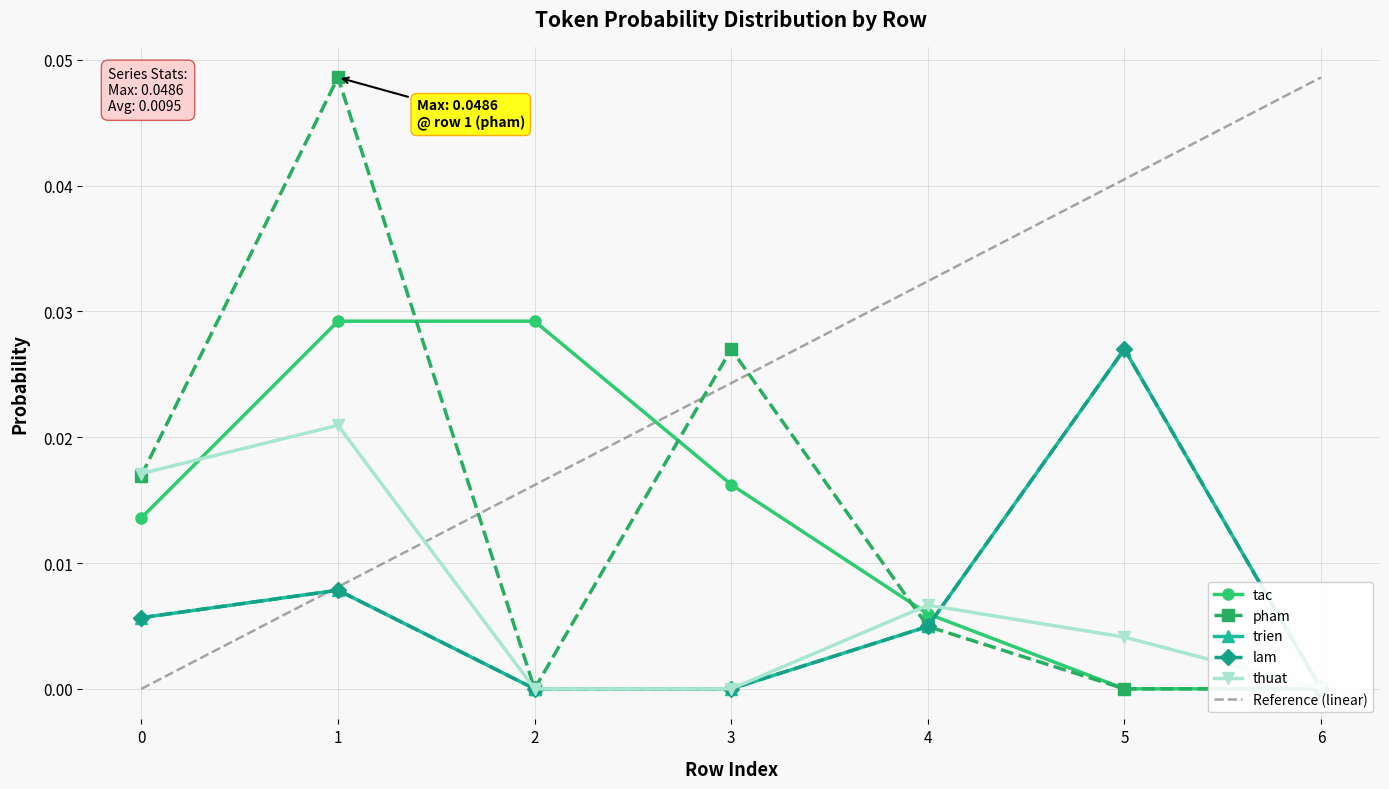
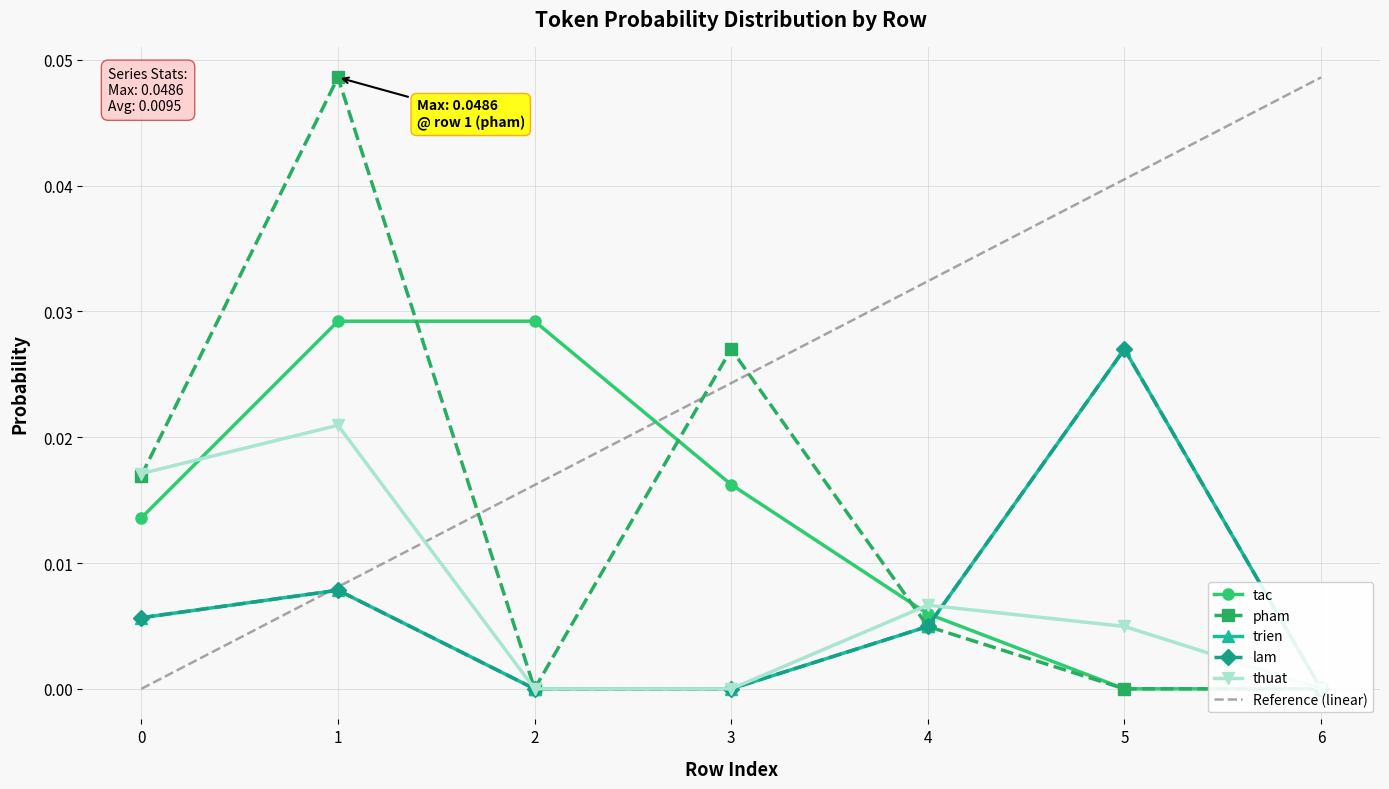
thuat, 5: 0.0041 -> 0.0050
